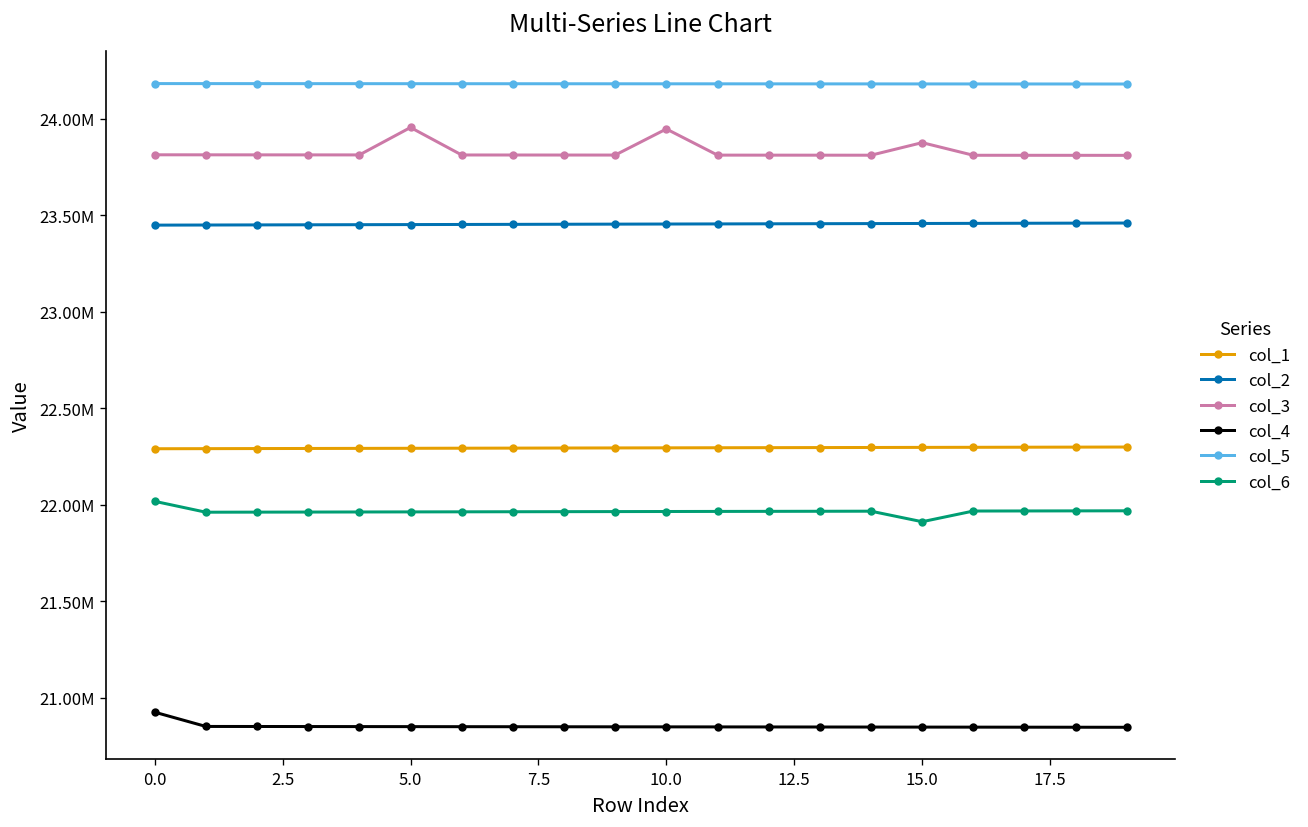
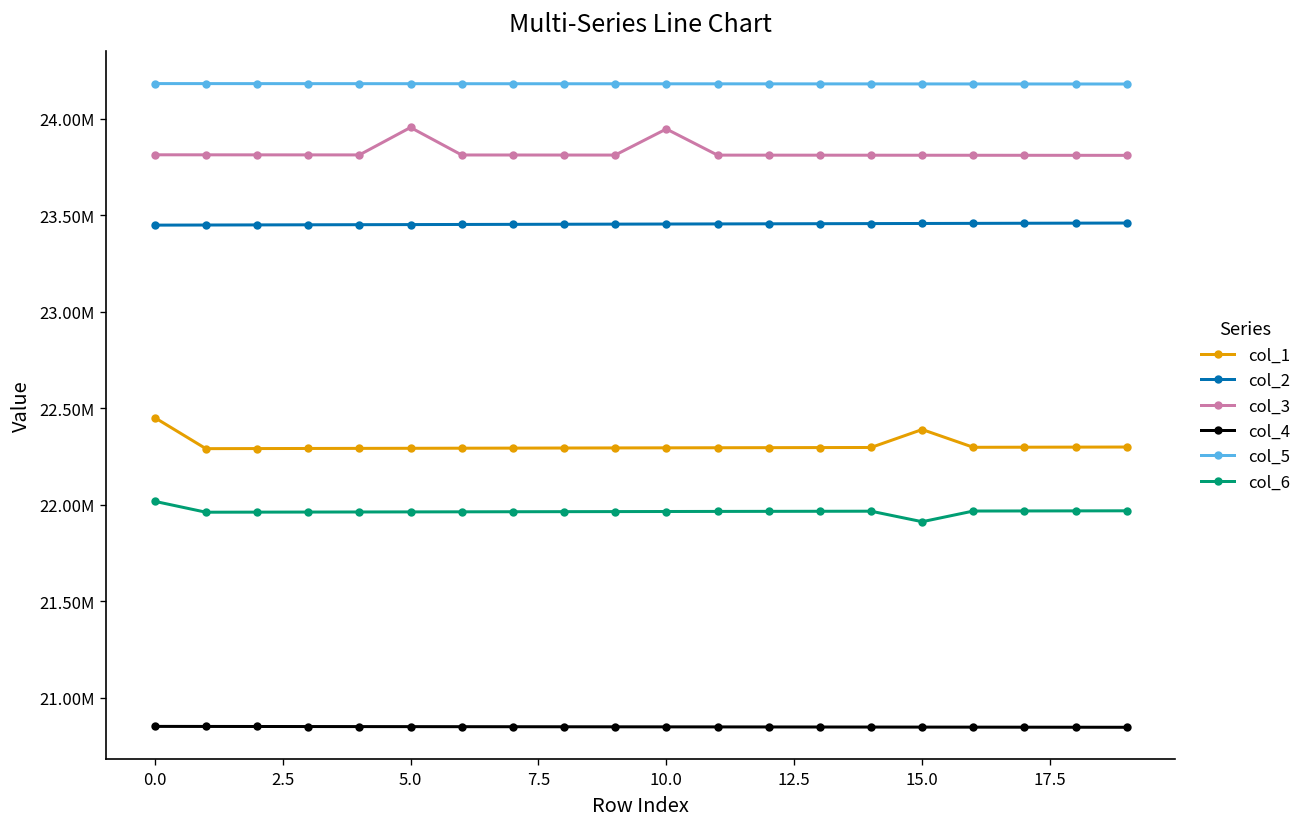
col_1, 0.0: 22290000 -> 22450000
col_4, 0.0: 20930000 -> 20850000
col_1, 15.0: 22300000 -> 22390000
col_3, 15.0: 23880000 -> 23810000
